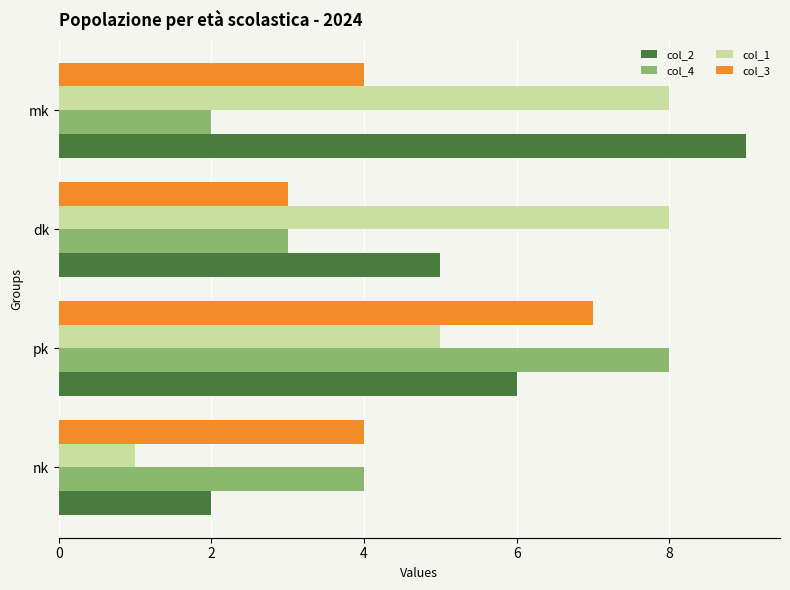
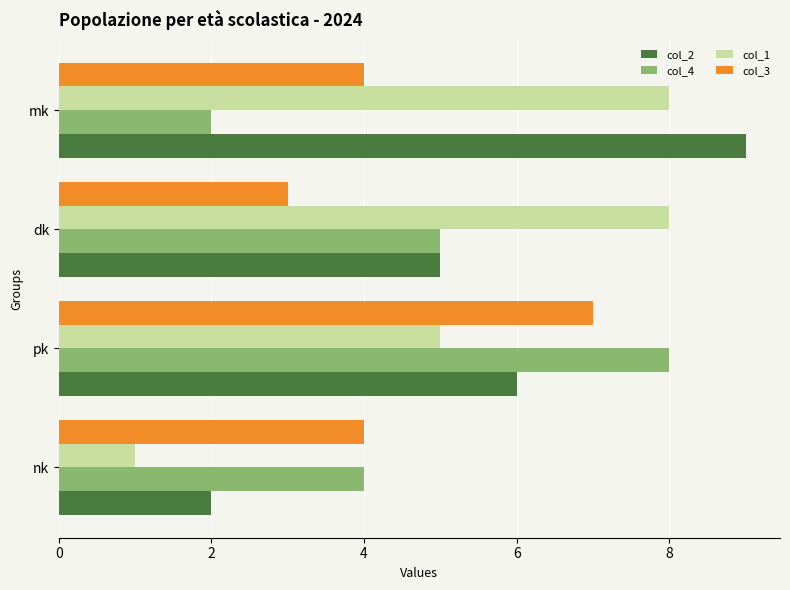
col_4, dk: 3 -> 5
